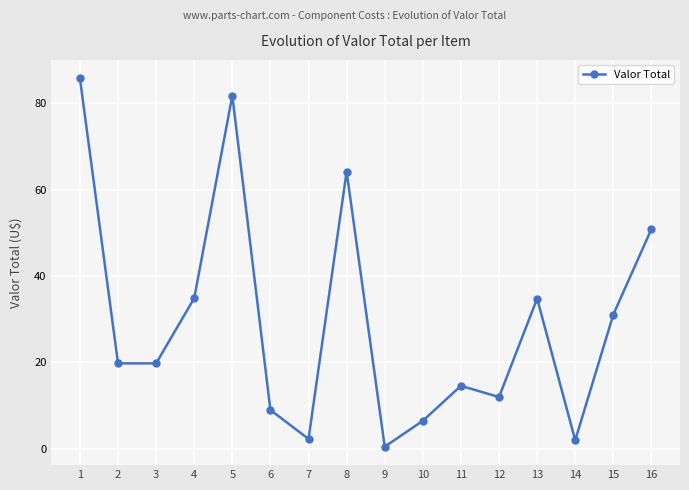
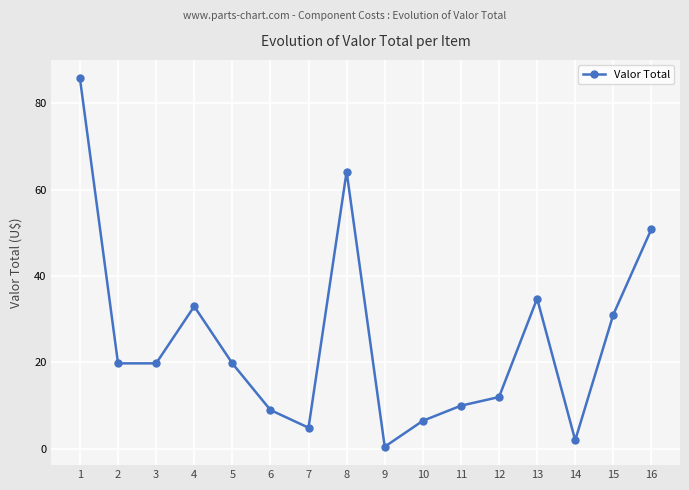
4: 35 -> 33
5: 82 -> 20
7: 2 -> 5
11: 15 -> 10
